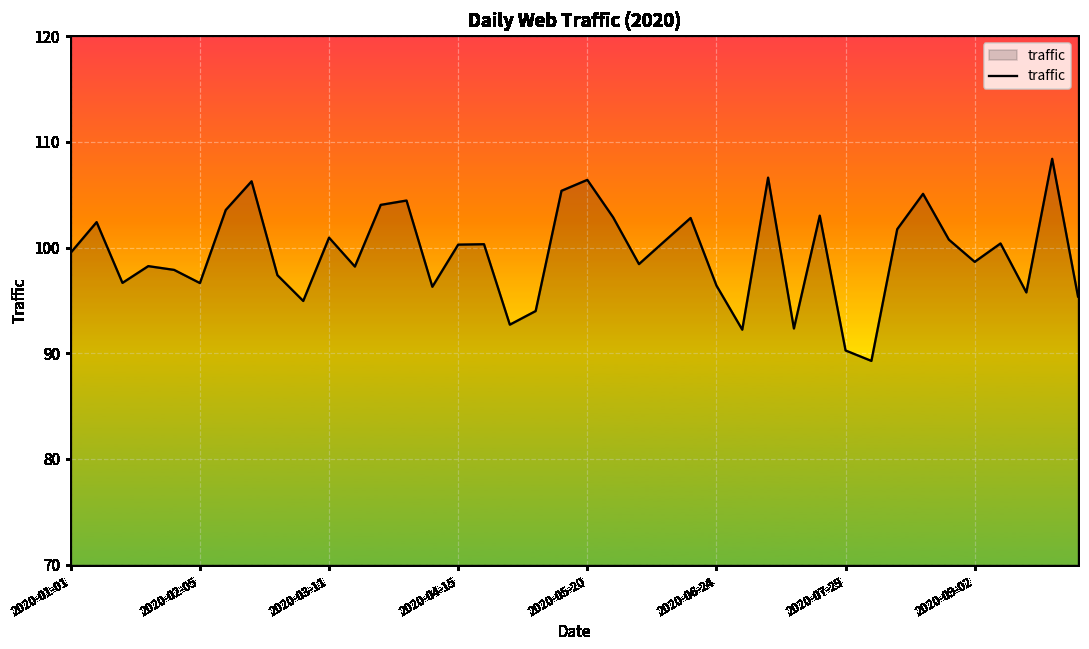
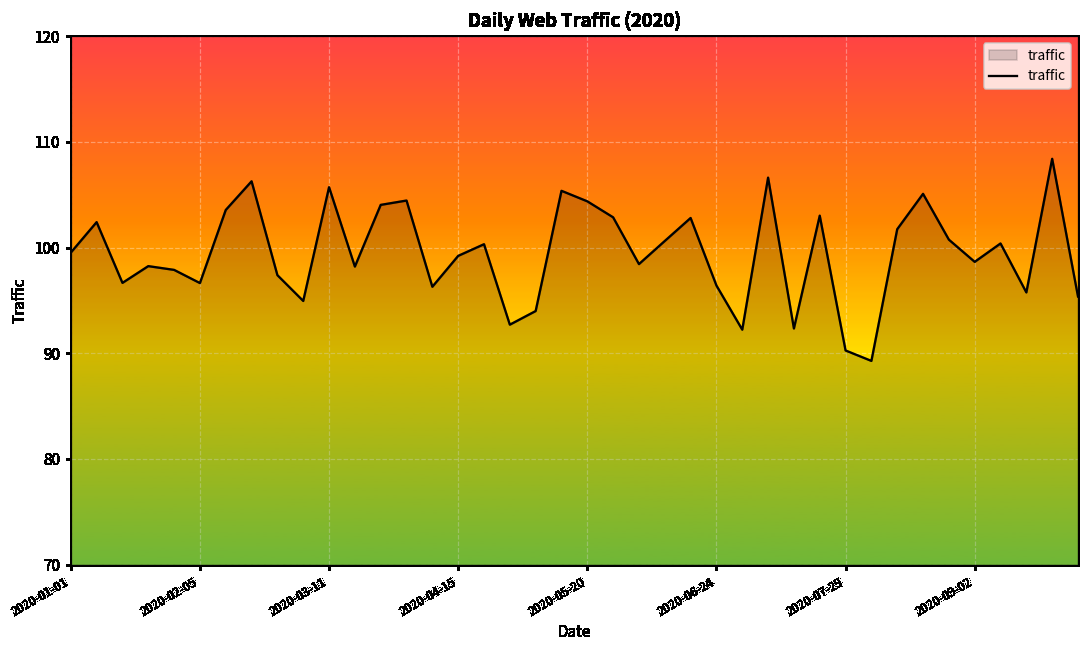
2020-03-11: 101 -> 106
2020-04-15: 100 -> 99
2020-05-20: 106 -> 104
